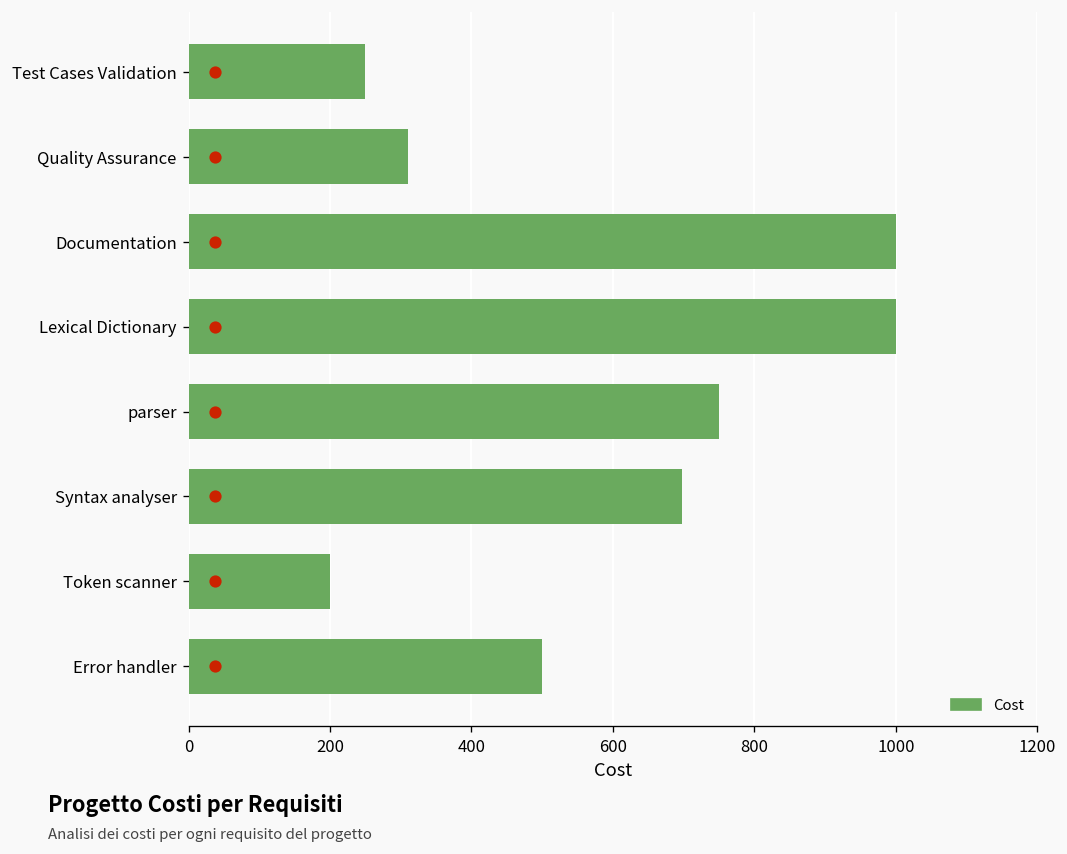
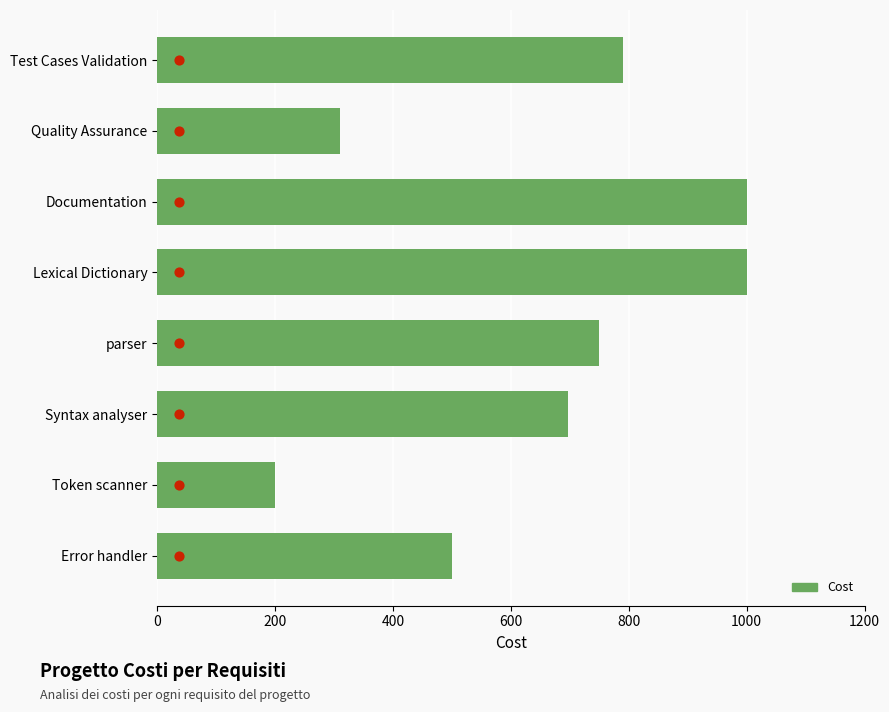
Cost, Test Cases Validation: 250 -> 790
